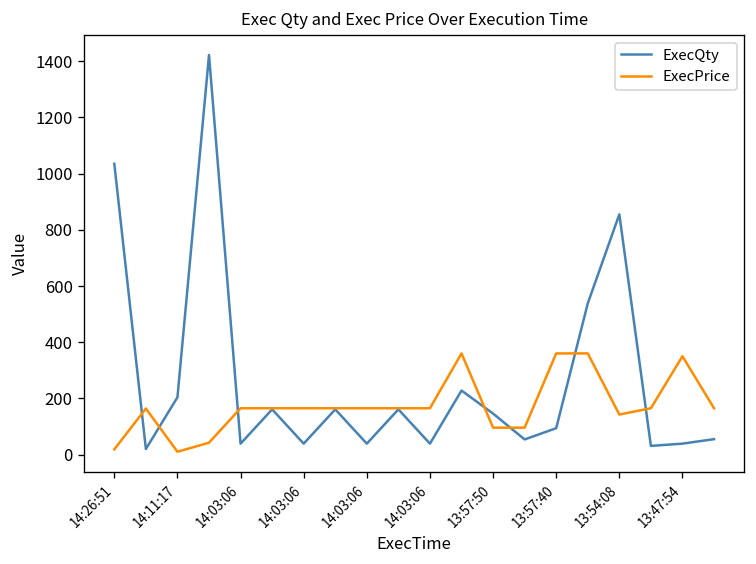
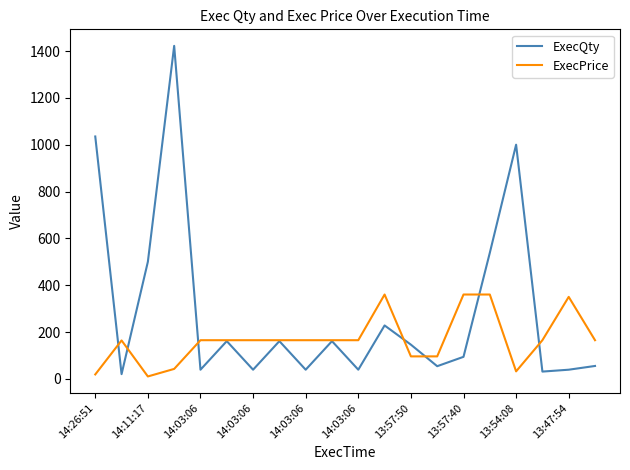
ExecQty, 14:11:17: 200 -> 500
ExecQty, 13:54:08: 860 -> 1000
ExecPrice, 13:54:08: 140 -> 30
